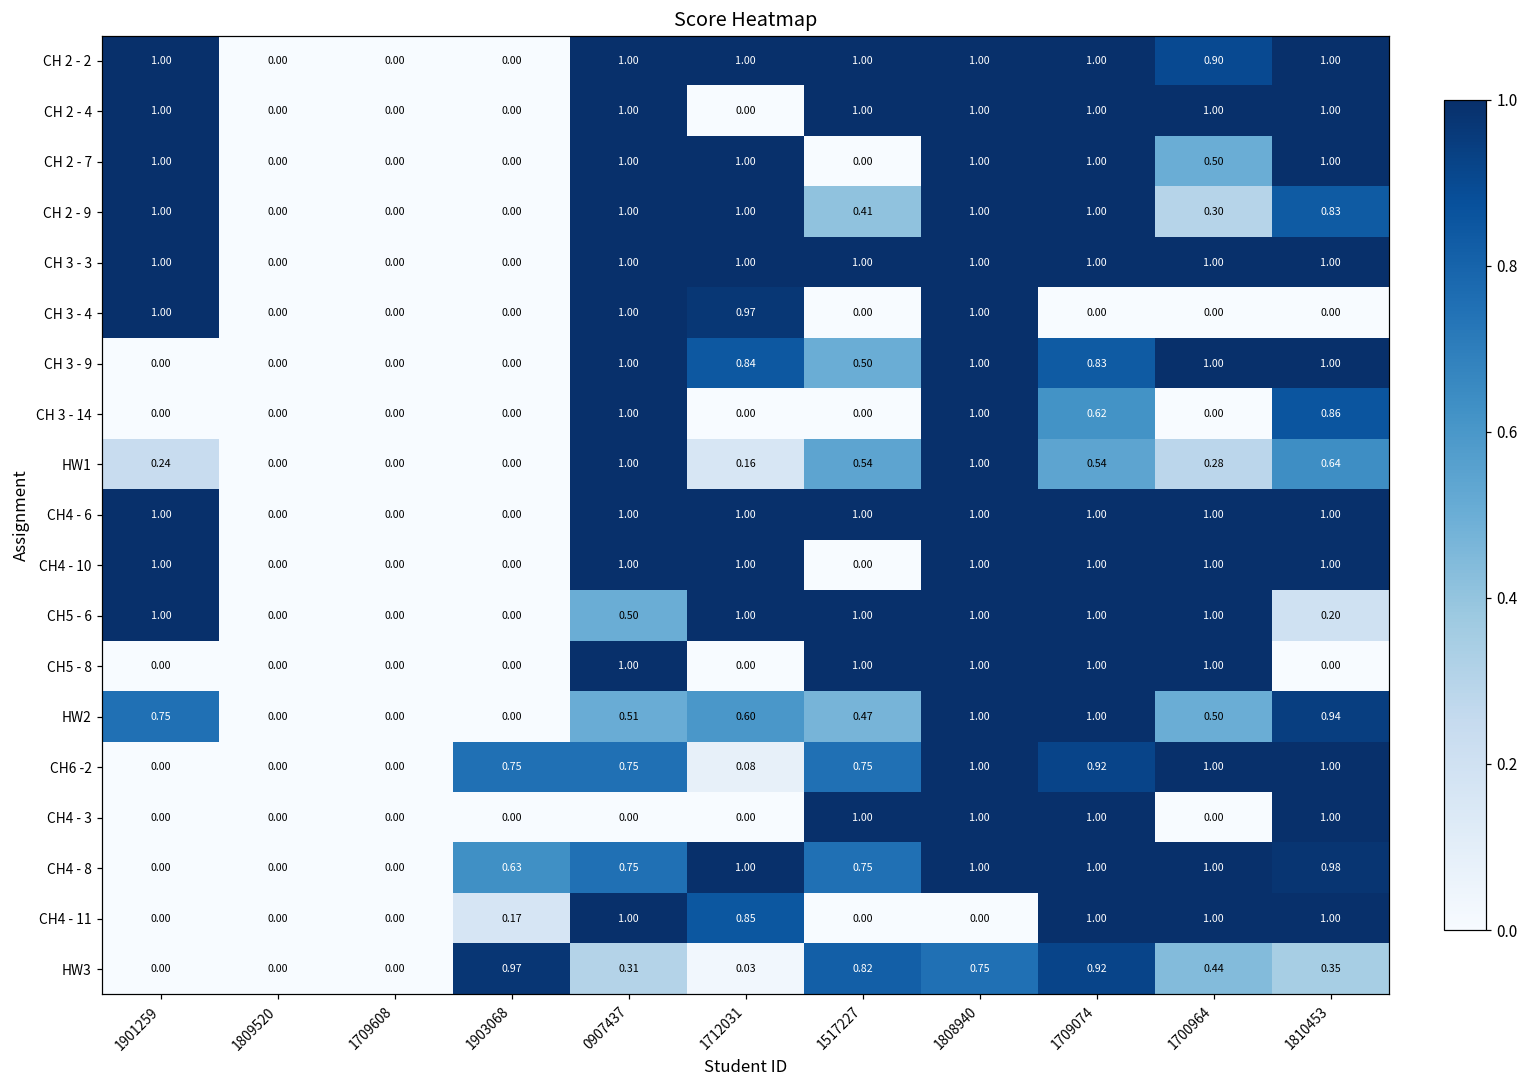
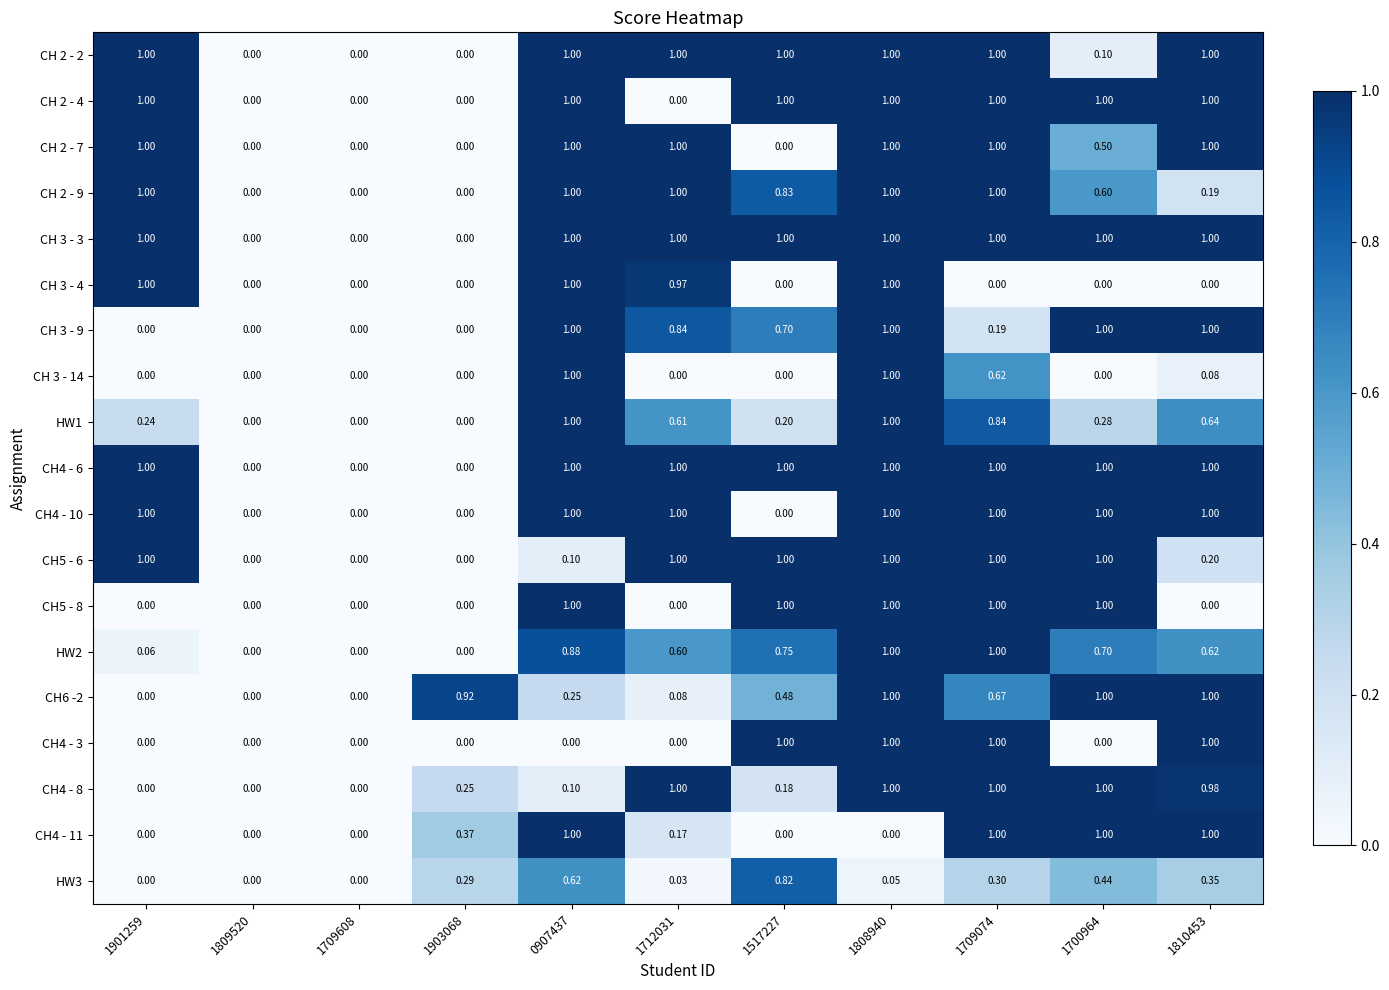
CH 2 - 2, 1700964: 0.90 -> 0.10
CH 2 - 9, 1517227: 0.41 -> 0.83
CH 2 - 9, 1700964: 0.30 -> 0.60
CH 2 - 9, 1810453: 0.83 -> 0.19
CH 3 - 9, 1517227: 0.50 -> 0.70
CH 3 - 9, 1709074: 0.83 -> 0.19
CH 3 - 14, 1810453: 0.86 -> 0.08
HW1, 1712031: 0.16 -> 0.61
HW1, 1517227: 0.54 -> 0.20
HW1, 1709074: 0.54 -> 0.84
CH5 - 6, 0907437: 0.50 -> 0.10
HW2, 1901259: 0.75 -> 0.06
HW2, 0907437: 0.51 -> 0.88
HW2, 1517227: 0.47 -> 0.75
HW2, 1700964: 0.50 -> 0.70
HW2, 1810453: 0.94 -> 0.62
CH6 -2, 1903068: 0.75 -> 0.92
CH6 -2, 0907437: 0.75 -> 0.25
CH6 -2, 1517227: 0.75 -> 0.48
CH6 -2, 1709074: 0.92 -> 0.67
CH4 - 8, 1903068: 0.63 -> 0.25
CH4 - 8, 0907437: 0.75 -> 0.10
CH4 - 8, 1517227: 0.75 -> 0.18
CH4 - 11, 1903068: 0.17 -> 0.37
CH4 - 11, 1712031: 0.85 -> 0.17
HW3, 1903068: 0.97 -> 0.29
HW3, 0907437: 0.31 -> 0.62
HW3, 1808940: 0.75 -> 0.05
HW3, 1709074: 0.92 -> 0.30
